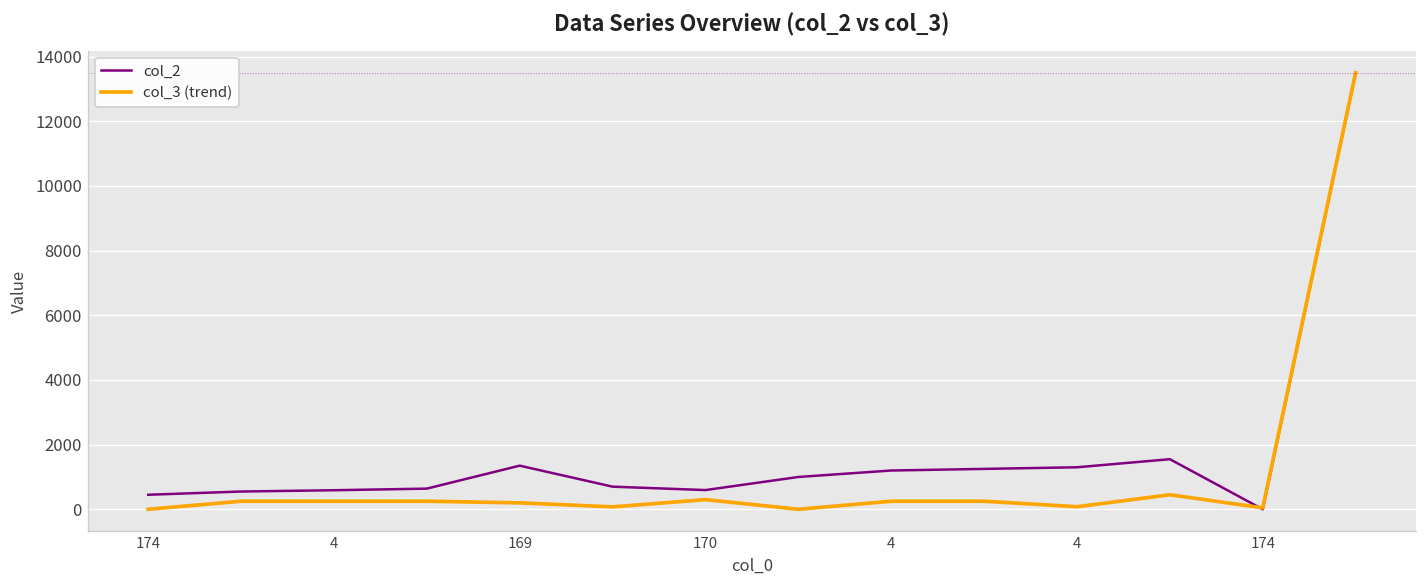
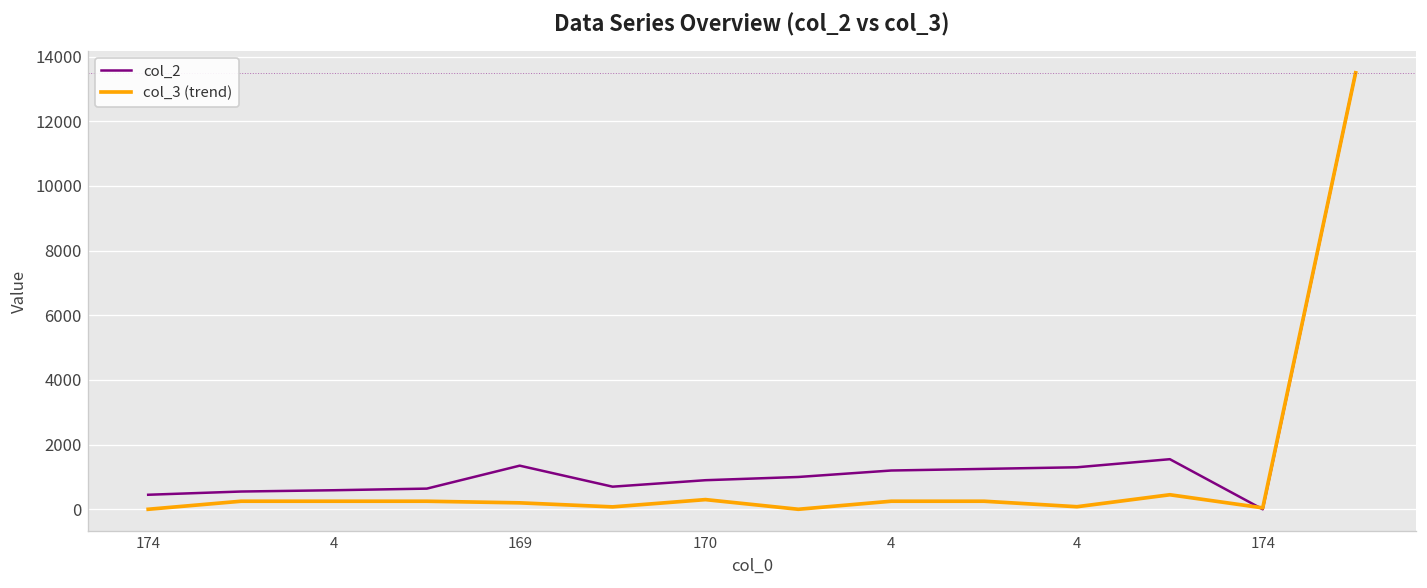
col_2, 170: 600 -> 900
